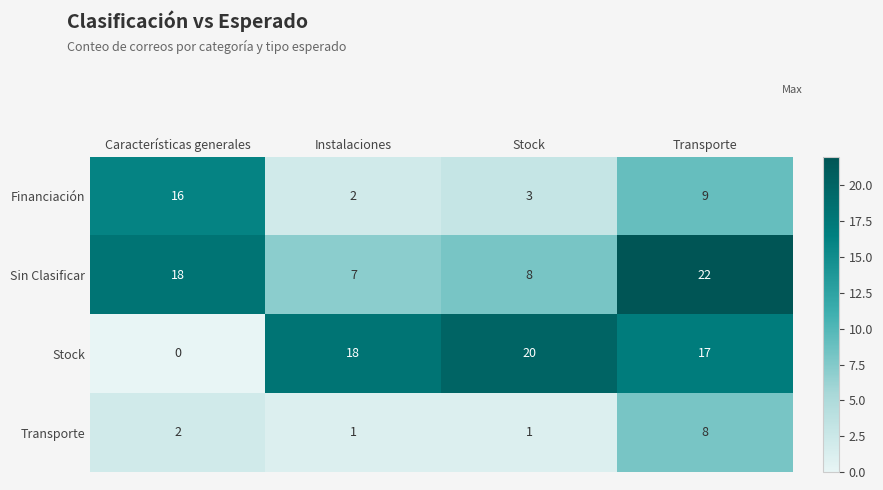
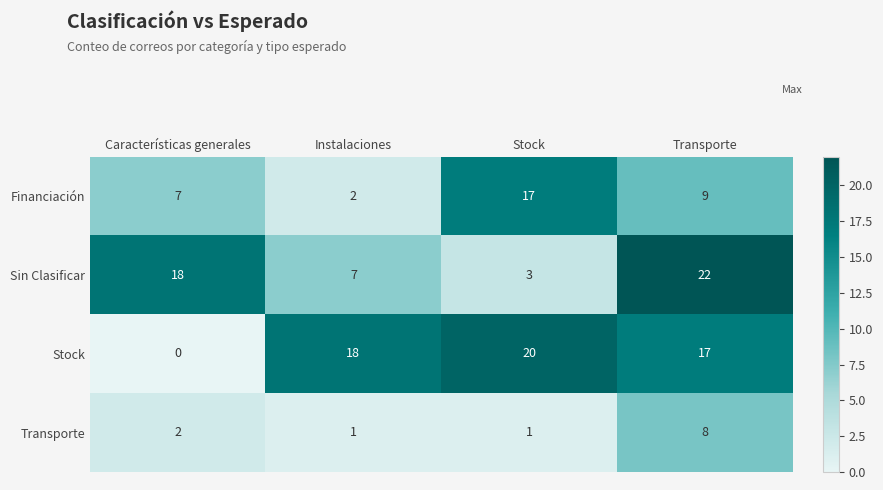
Financiación, Características generales: 16 -> 7
Financiación, Stock: 3 -> 17
Sin Clasificar, Stock: 8 -> 3
